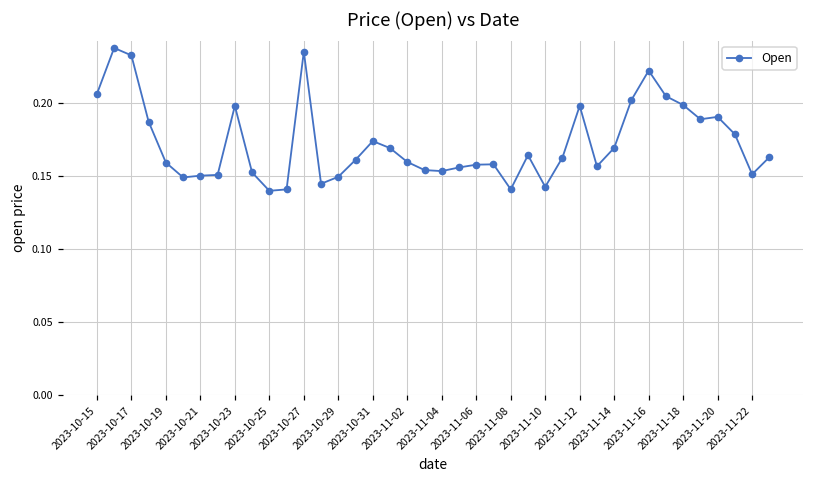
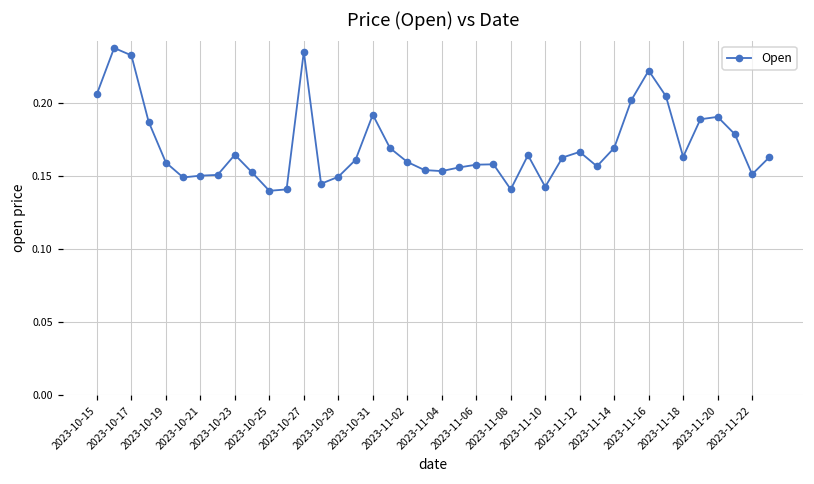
2023-10-23: 0.198 -> 0.164
2023-10-31: 0.174 -> 0.192
2023-11-12: 0.198 -> 0.166
2023-11-18: 0.198 -> 0.163
